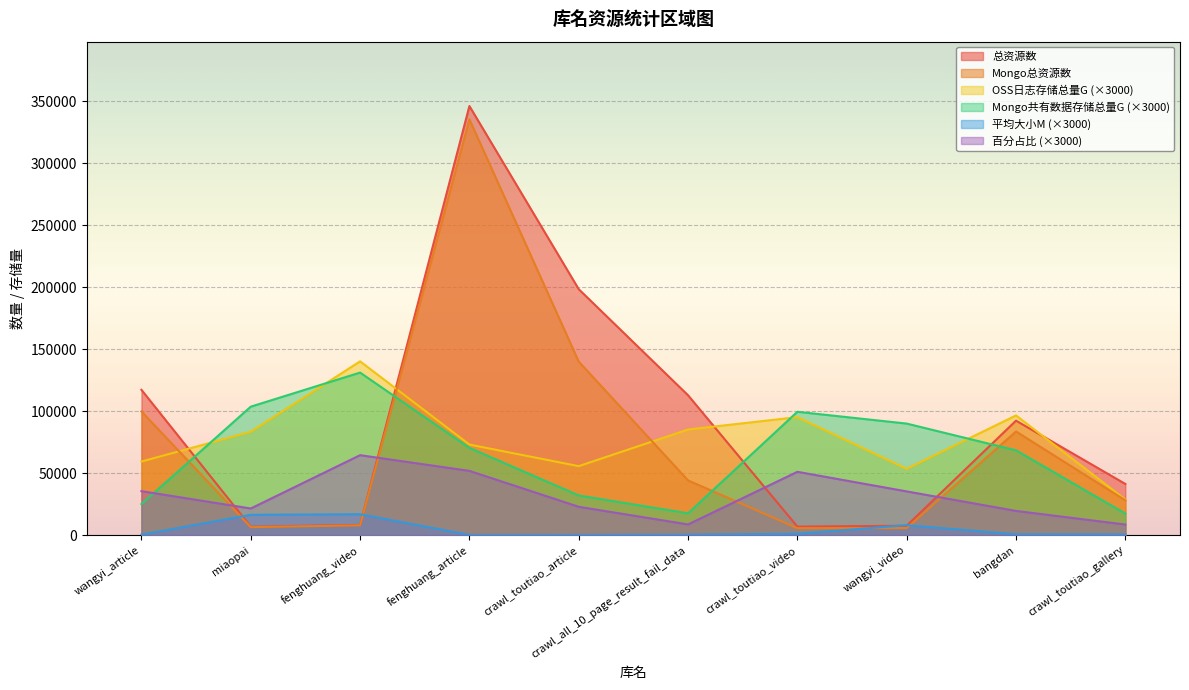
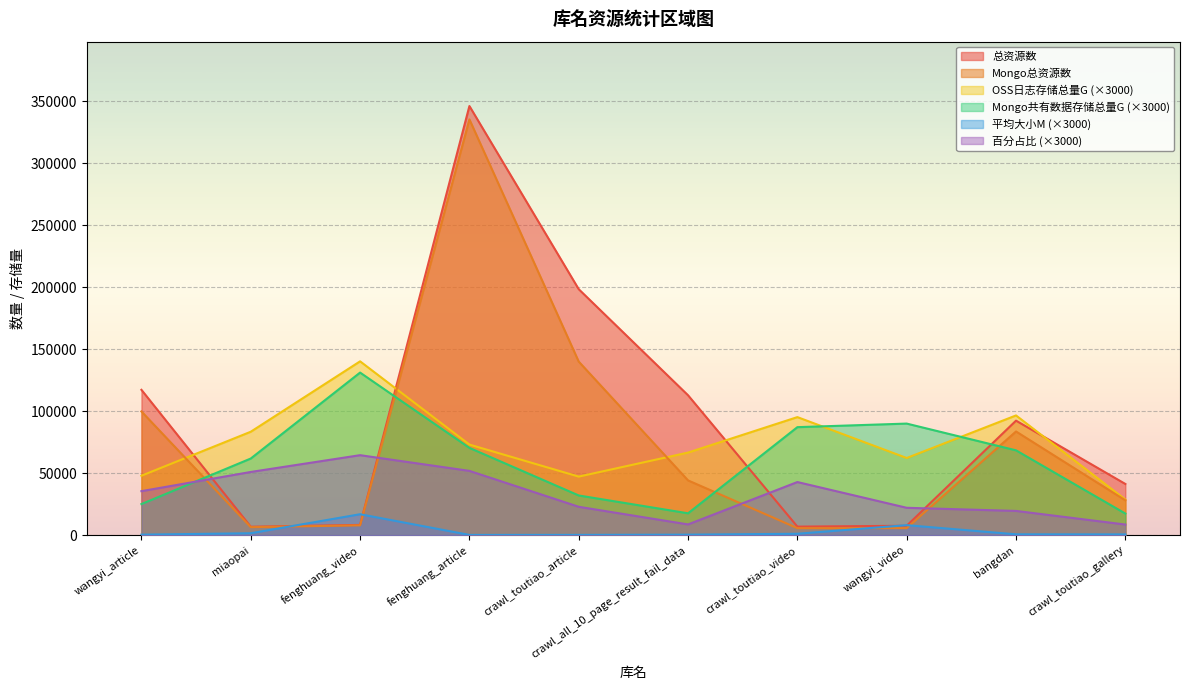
OSS日志存储总量G (×3000), wangyi_article: 59000 -> 48000
Mongo共有数据存储总量G (×3000), miaopai: 104000 -> 62000
平均大小M (×3000), miaopai: 16000 -> 2000
百分占比 (×3000), miaopai: 22000 -> 51000
OSS日志存储总量G (×3000), crawl_toutiao_article: 56000 -> 47000
OSS日志存储总量G (×3000), crawl_all_10_page_result_fail_data: 85000 -> 67000
Mongo共有数据存储总量G (×3000), crawl_toutiao_video: 99000 -> 87000
百分占比 (×3000), crawl_toutiao_video: 51000 -> 43000
OSS日志存储总量G (×3000), wangyi_video: 53000 -> 62000
百分占比 (×3000), wangyi_video: 35000 -> 22000
